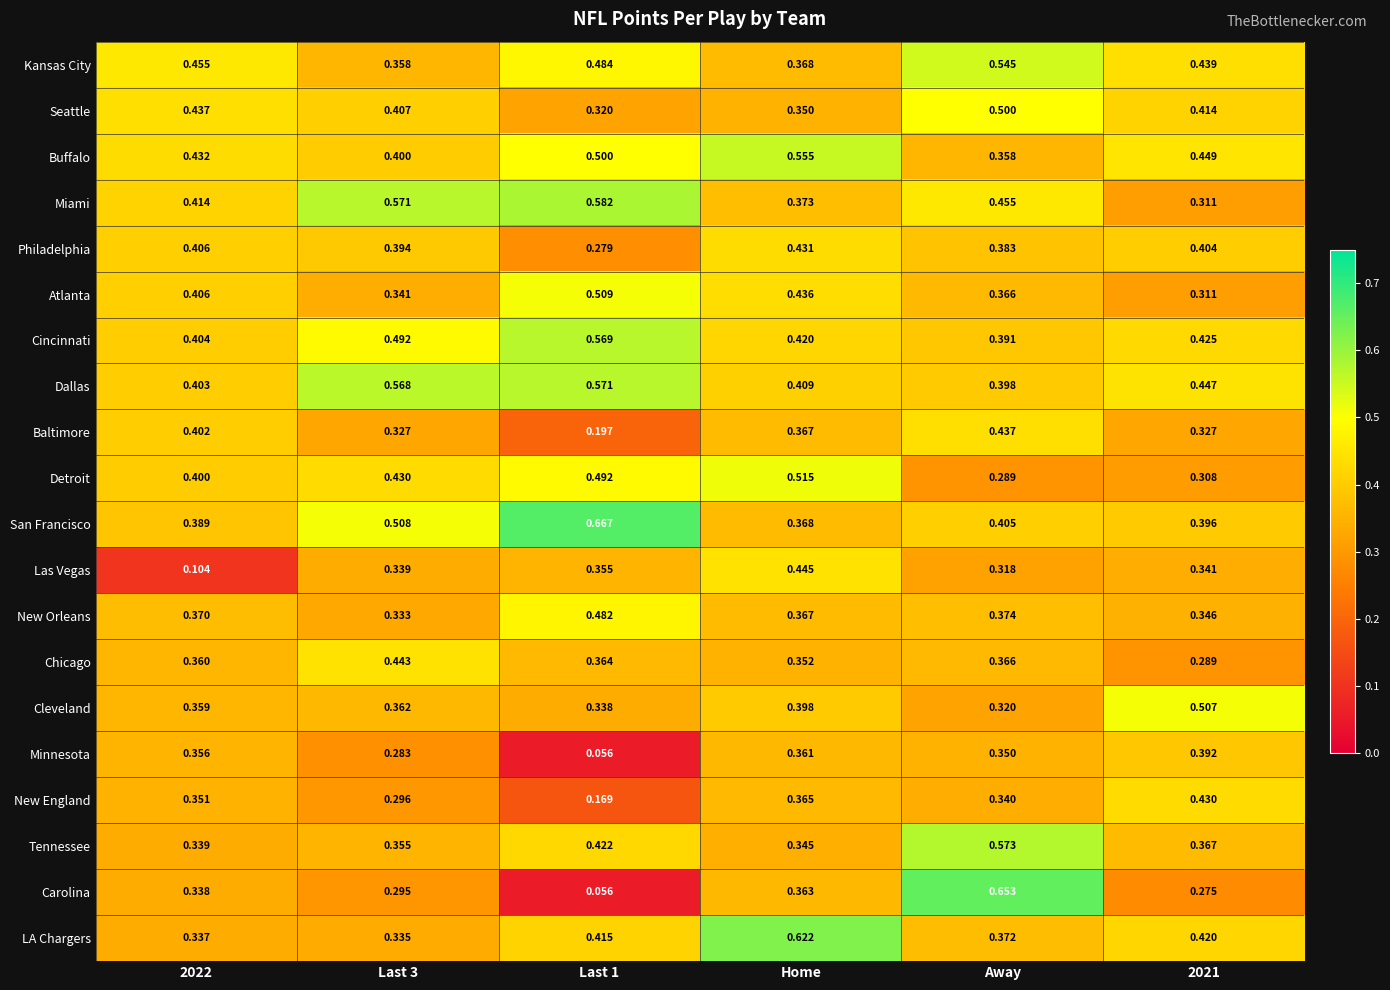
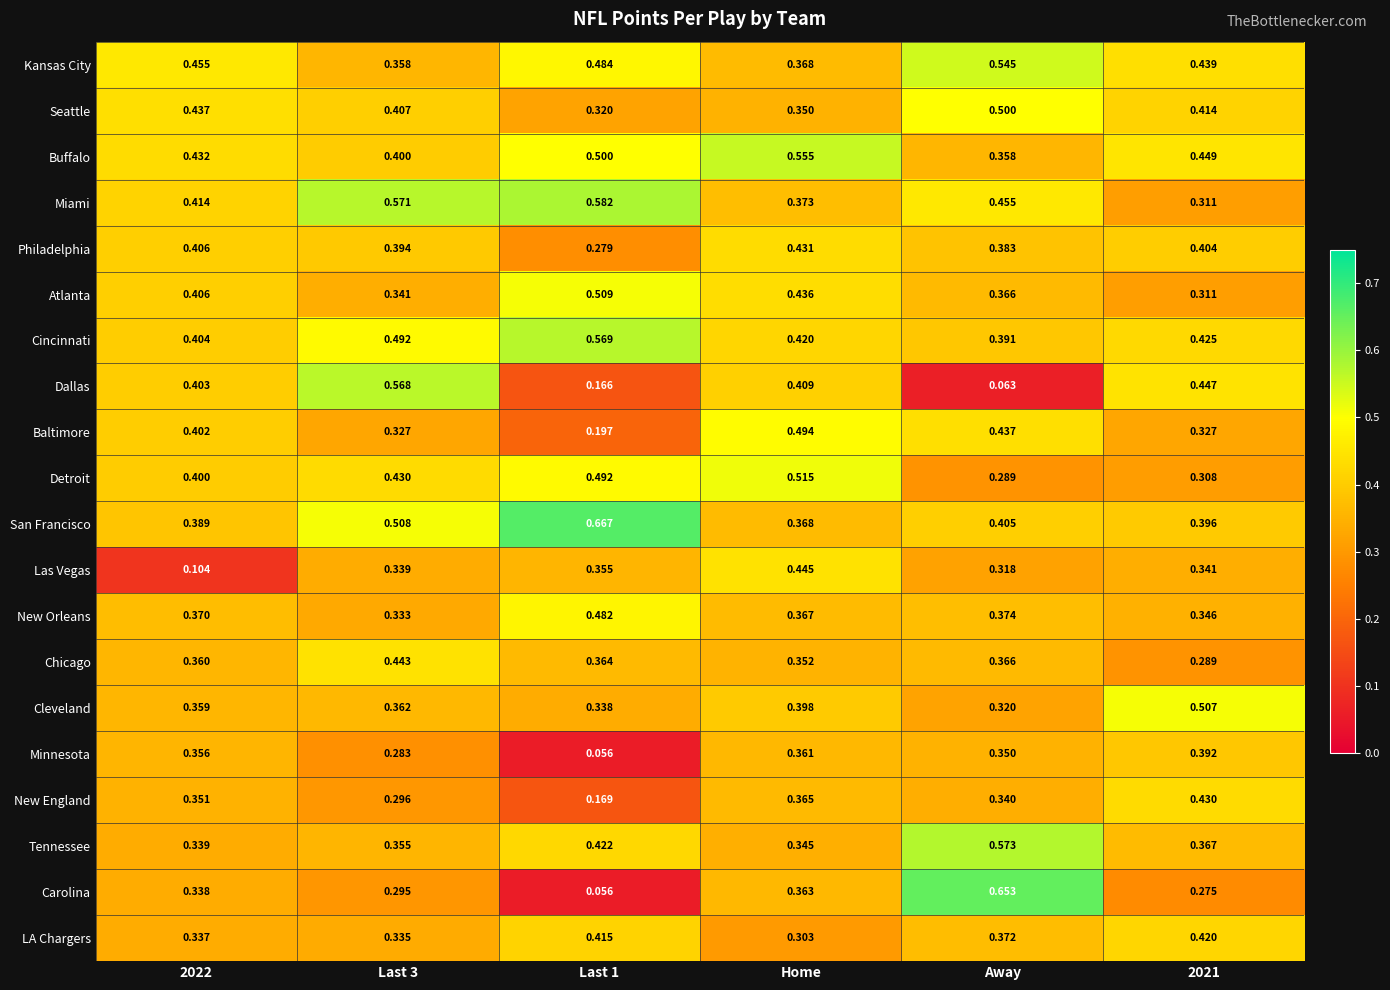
Dallas, Last 1: 0.571 -> 0.166
Dallas, Away: 0.398 -> 0.063
Baltimore, Home: 0.367 -> 0.494
LA Chargers, Home: 0.622 -> 0.303
